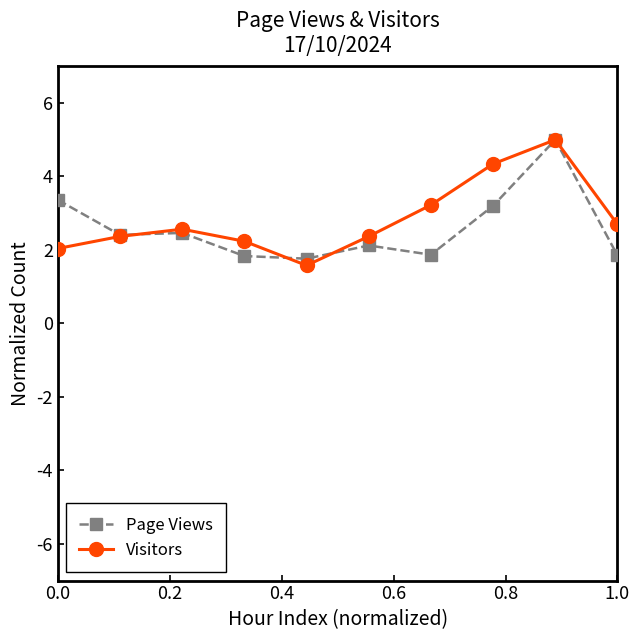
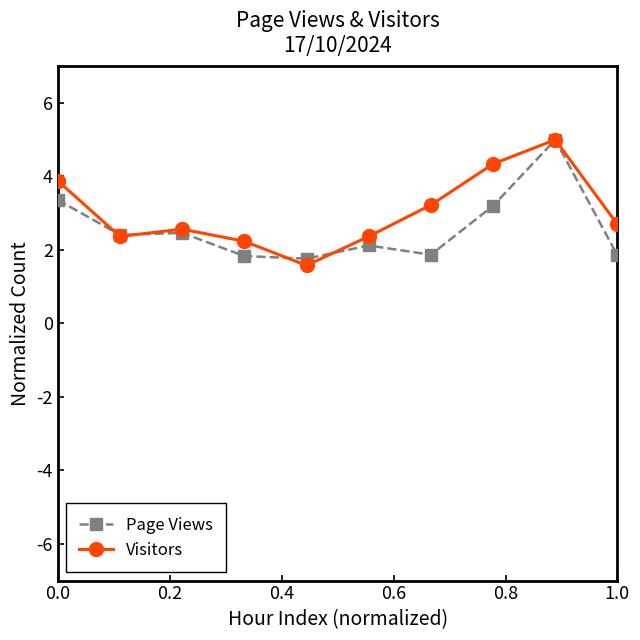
Visitors, 0.0: 2.0 -> 3.9
